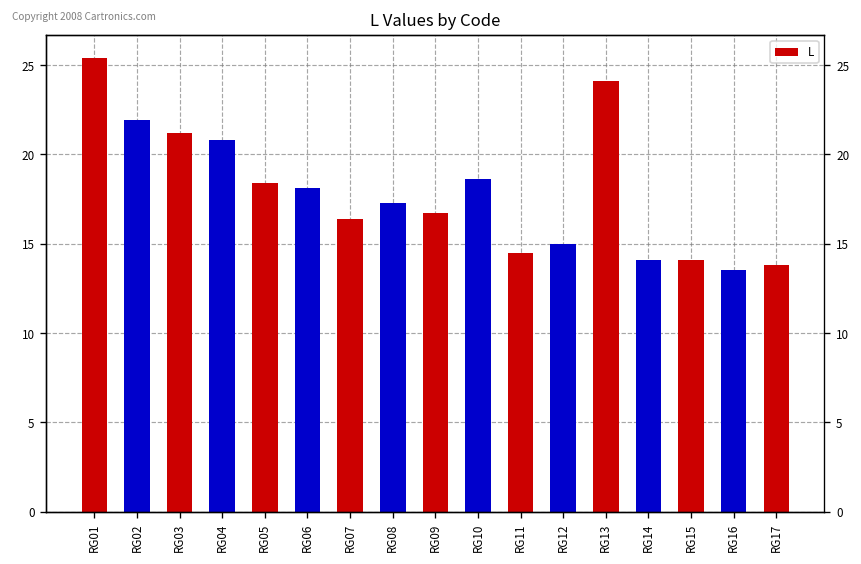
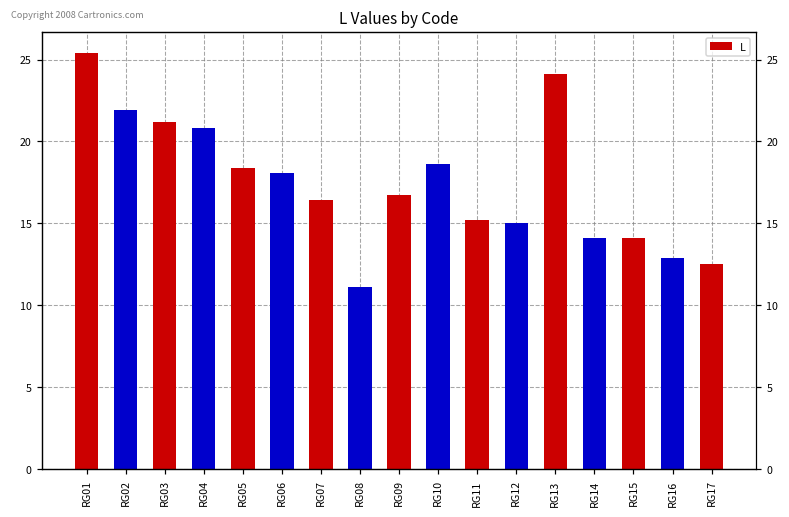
RG08: 17.3 -> 11.1
RG11: 14.5 -> 15.2
RG16: 13.5 -> 12.9
RG17: 13.8 -> 12.5
